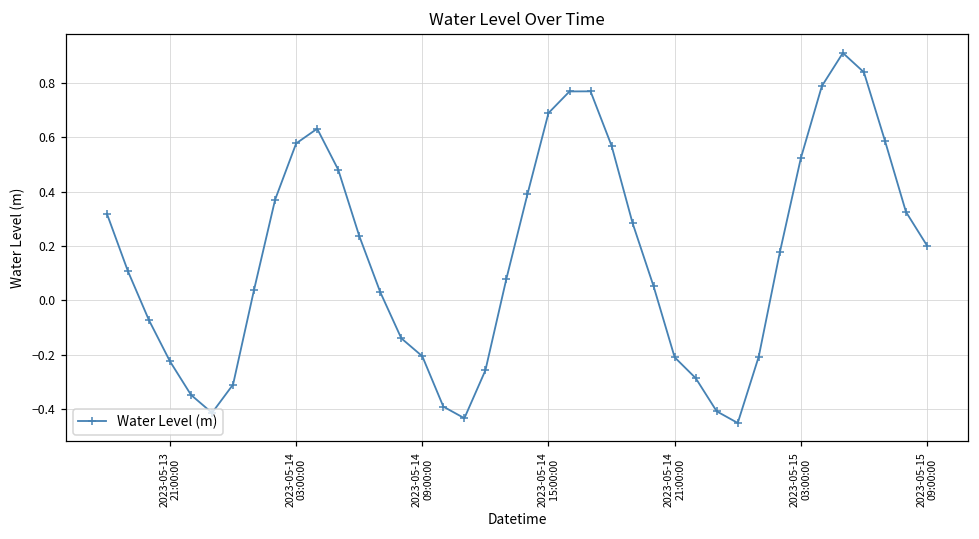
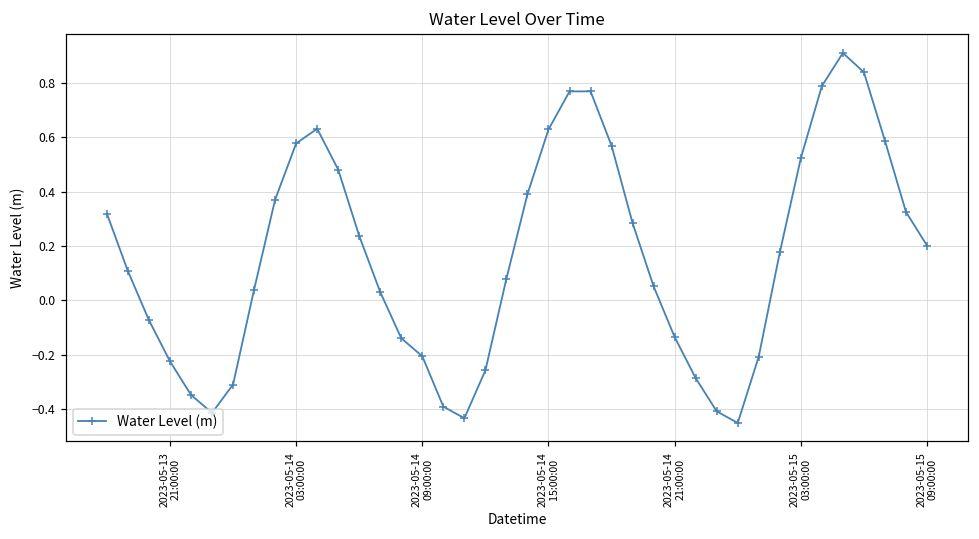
2023-05-14 15:00:00: 0.69 -> 0.63
2023-05-14 21:00:00: -0.21 -> -0.13
